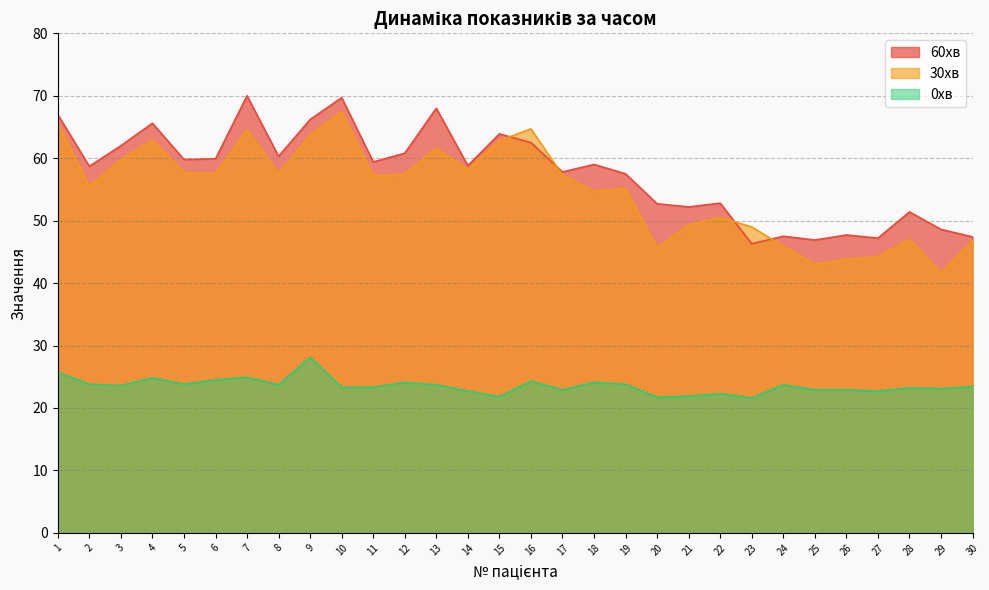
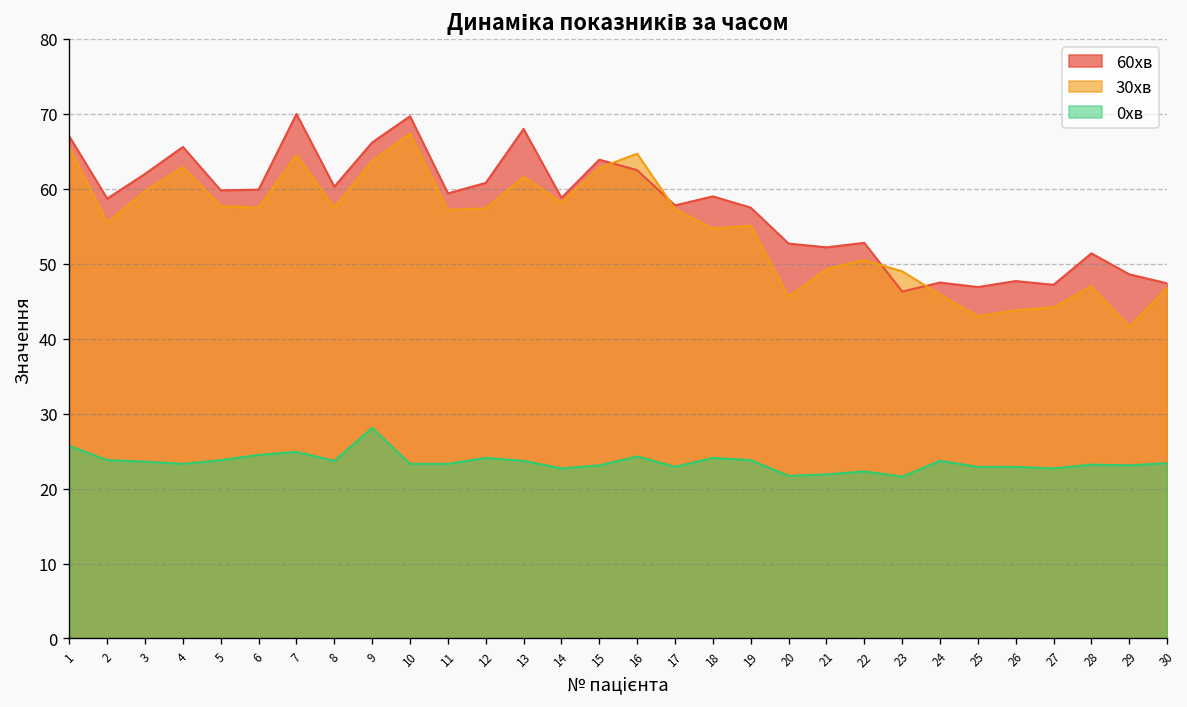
0хв, 4: 25 -> 23
0хв, 15: 22 -> 23
